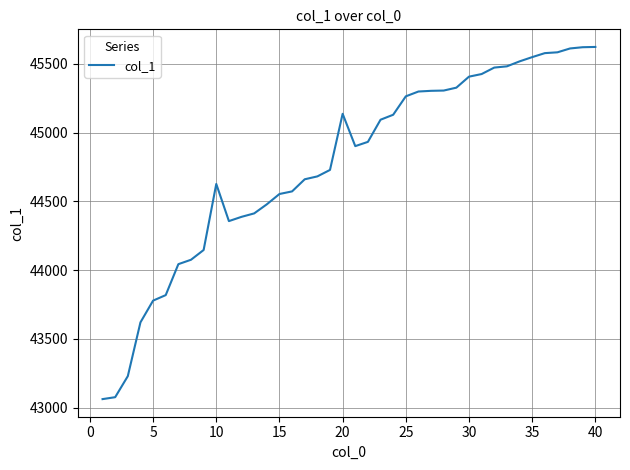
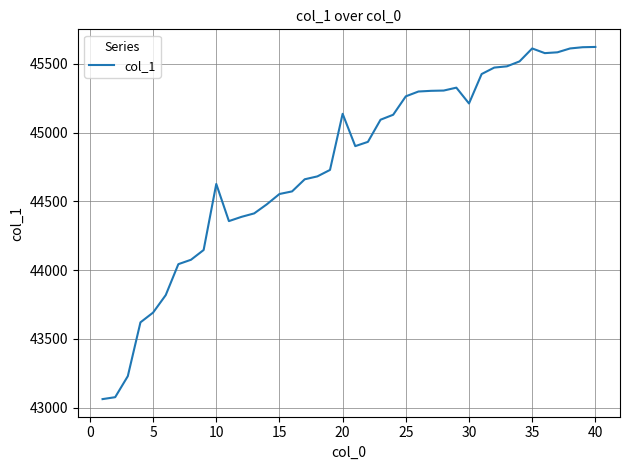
5: 43780 -> 43690
30: 45410 -> 45210
35: 45550 -> 45610
